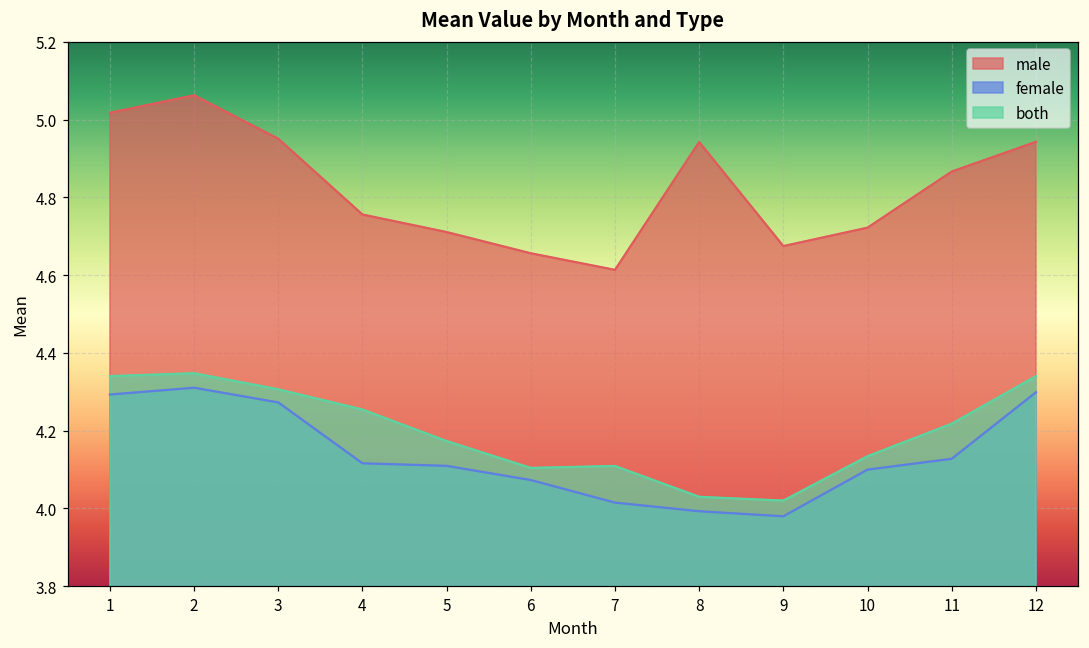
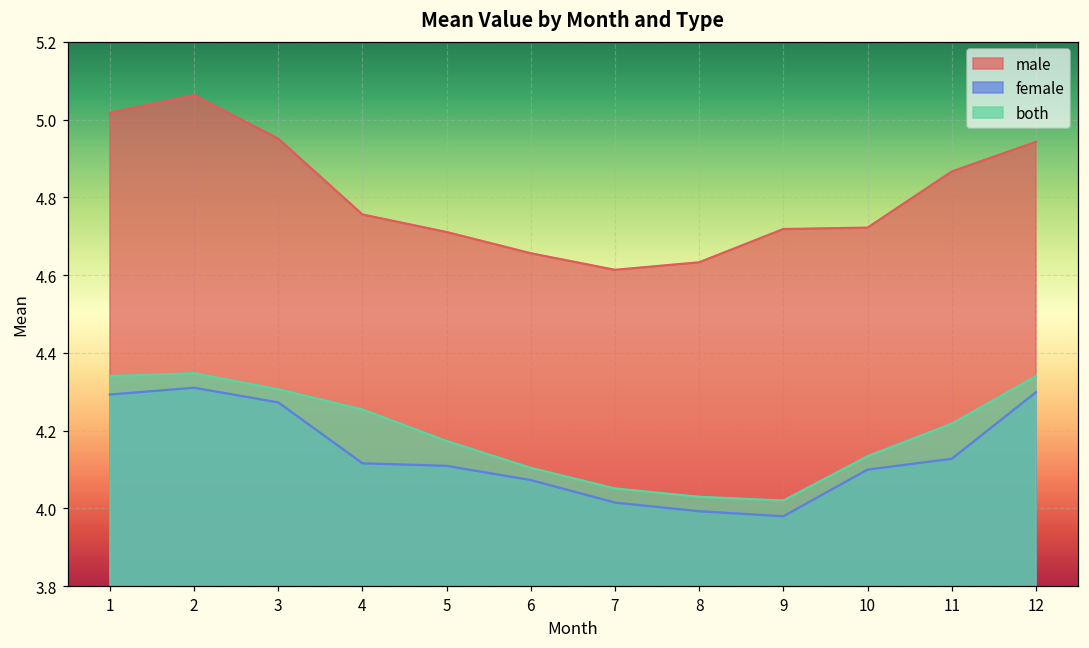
both, 7: 4.11 -> 4.05
male, 8: 4.94 -> 4.63
male, 9: 4.67 -> 4.72
